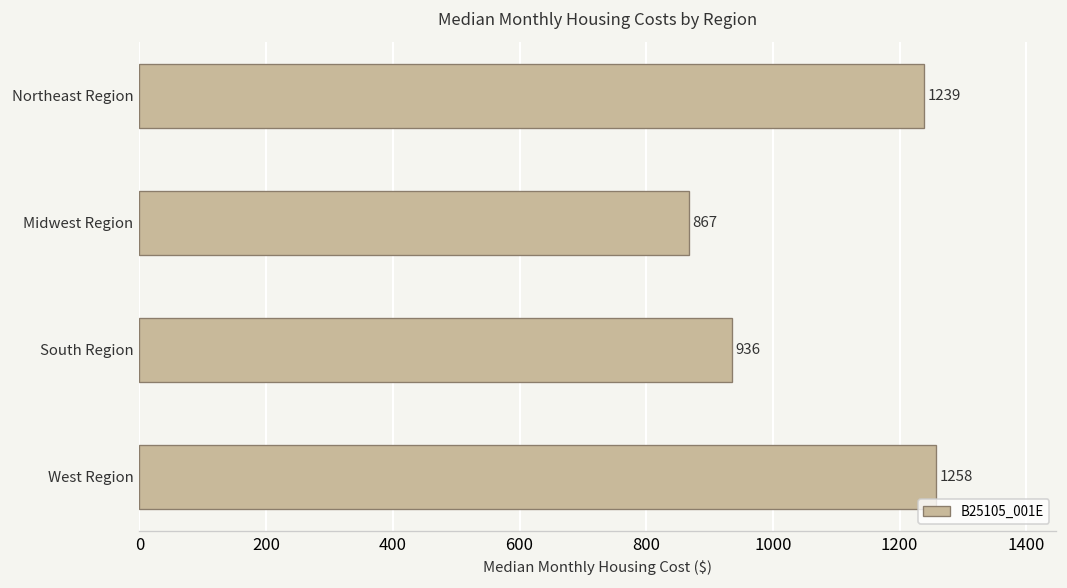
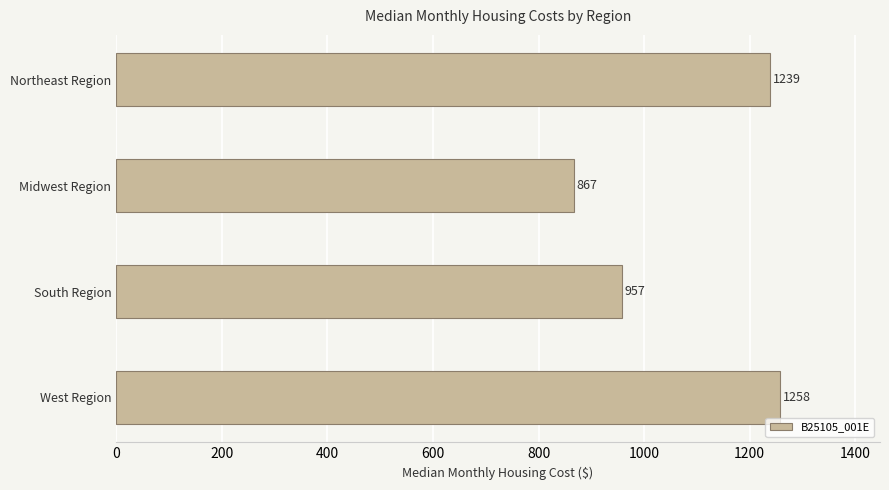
South Region: 936 -> 957
